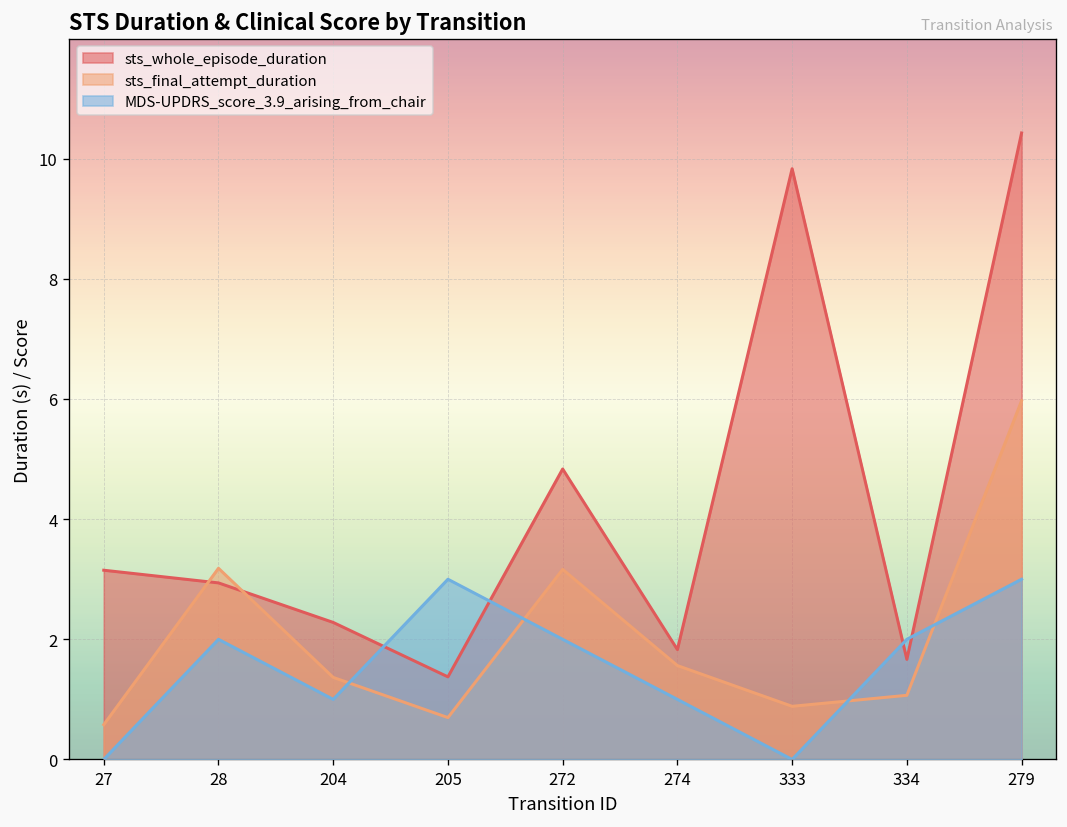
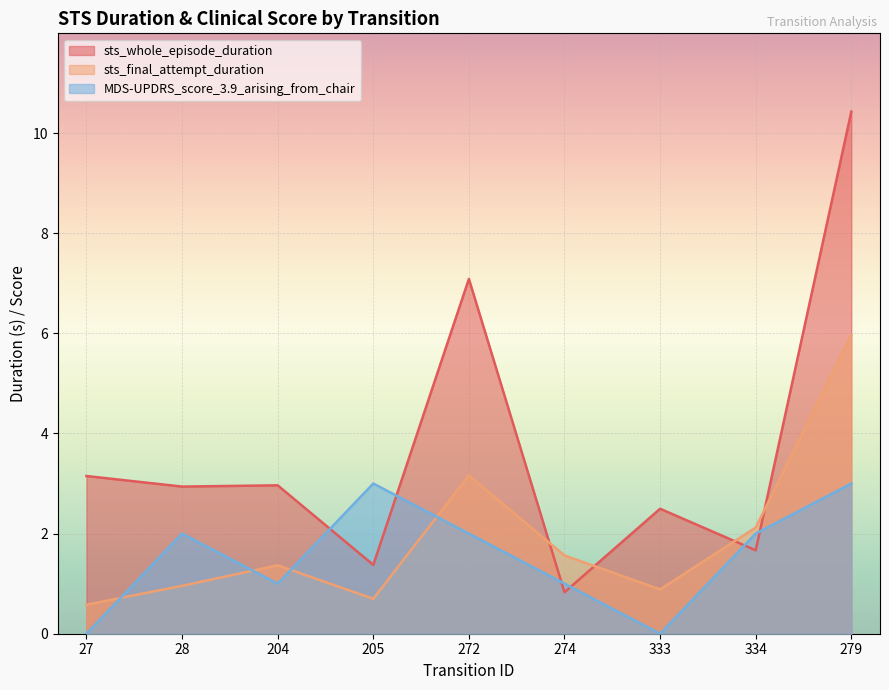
sts_final_attempt_duration, 28: 3.2 -> 1.0
sts_whole_episode_duration, 204: 2.3 -> 3.0
sts_whole_episode_duration, 272: 4.8 -> 7.1
sts_whole_episode_duration, 274: 1.8 -> 0.8
sts_whole_episode_duration, 333: 9.8 -> 2.5
sts_final_attempt_duration, 334: 1.1 -> 2.1
